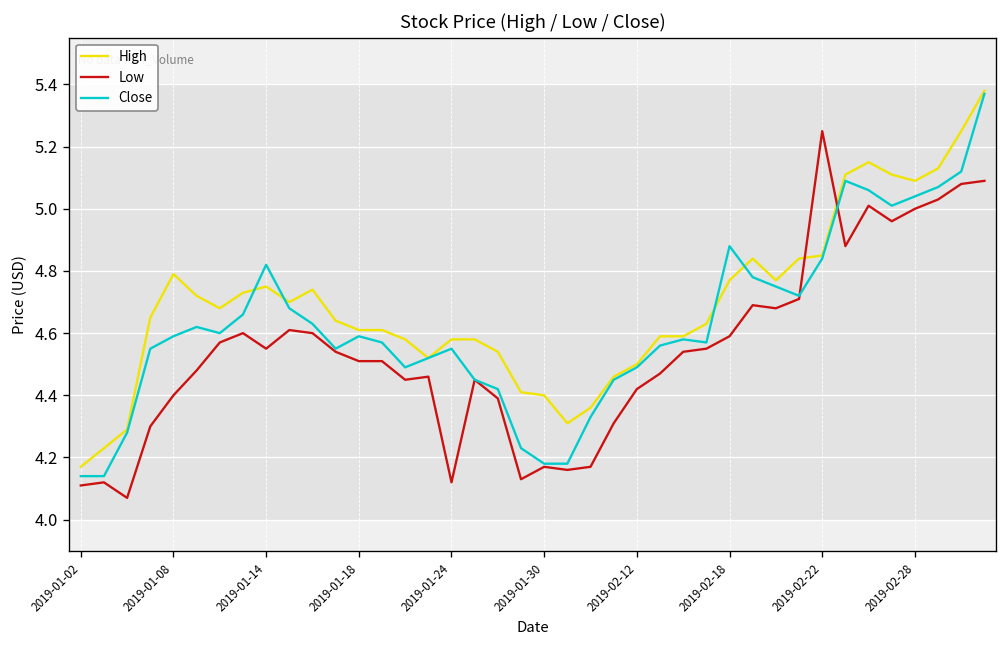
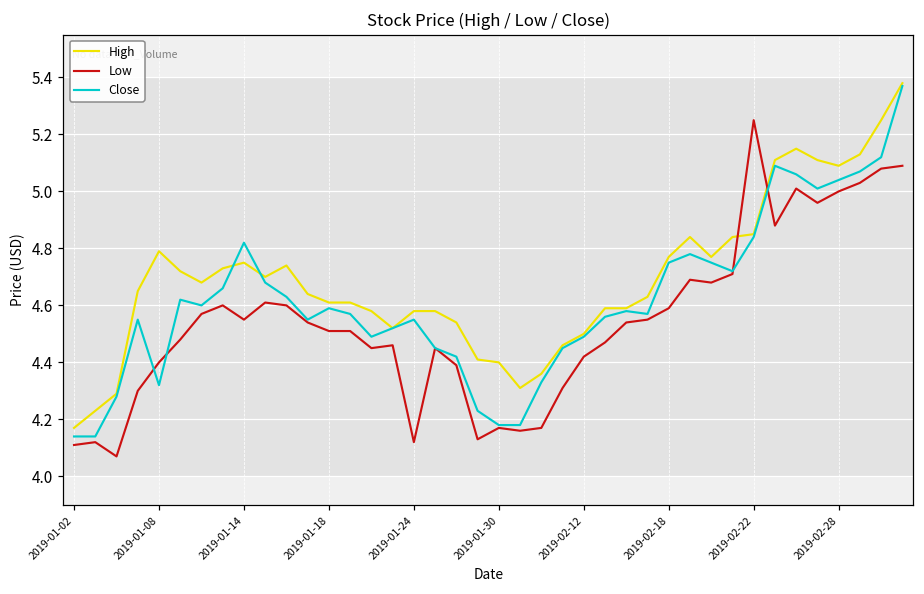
Close, 2019-01-08: 4.59 -> 4.32
Close, 2019-02-18: 4.88 -> 4.75
